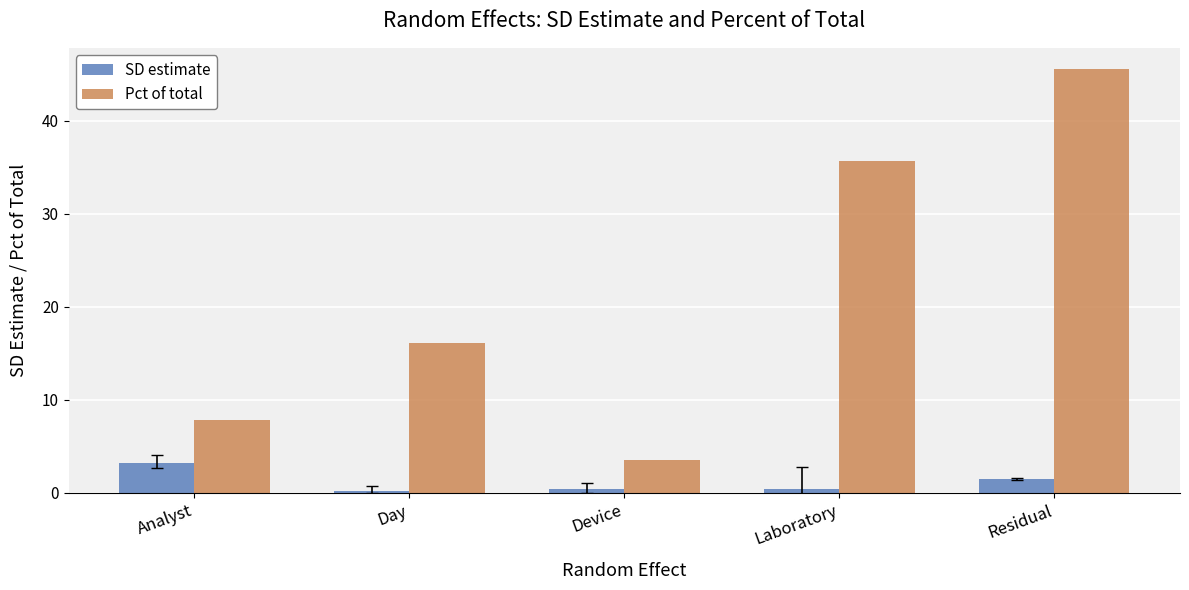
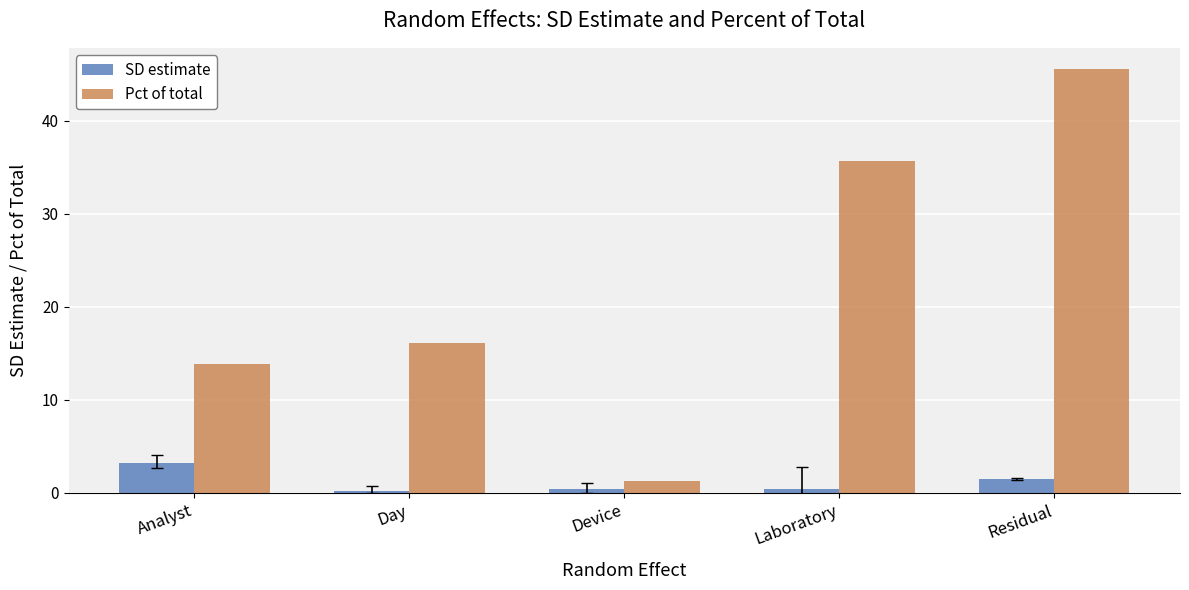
Pct of total, Analyst: 8 -> 14
Pct of total, Device: 4 -> 1
